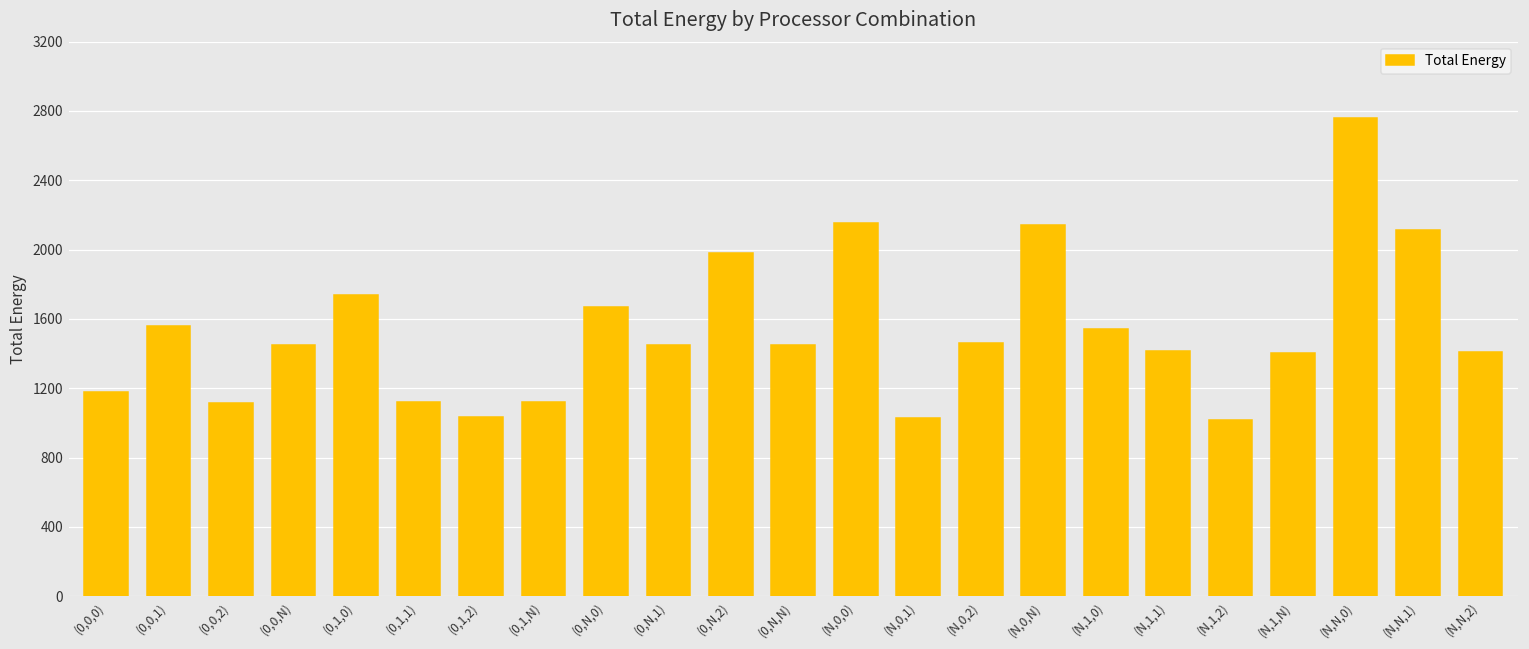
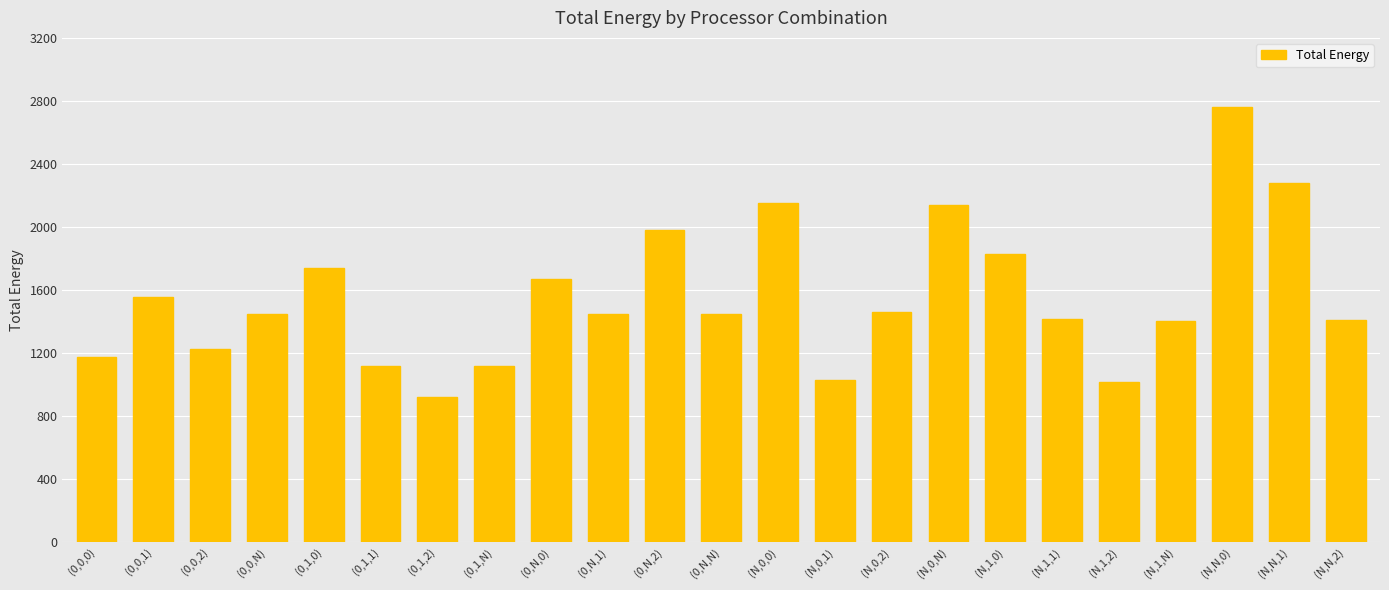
(0,0,2): 1110 -> 1220
(0,1,2): 1030 -> 920
(N,1,0): 1540 -> 1830
(N,N,1): 2120 -> 2280
